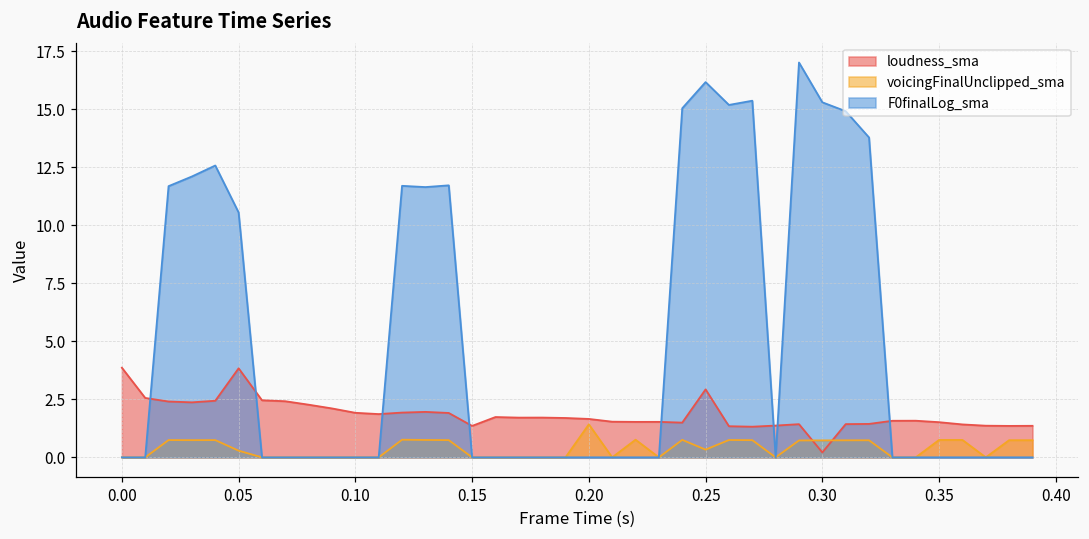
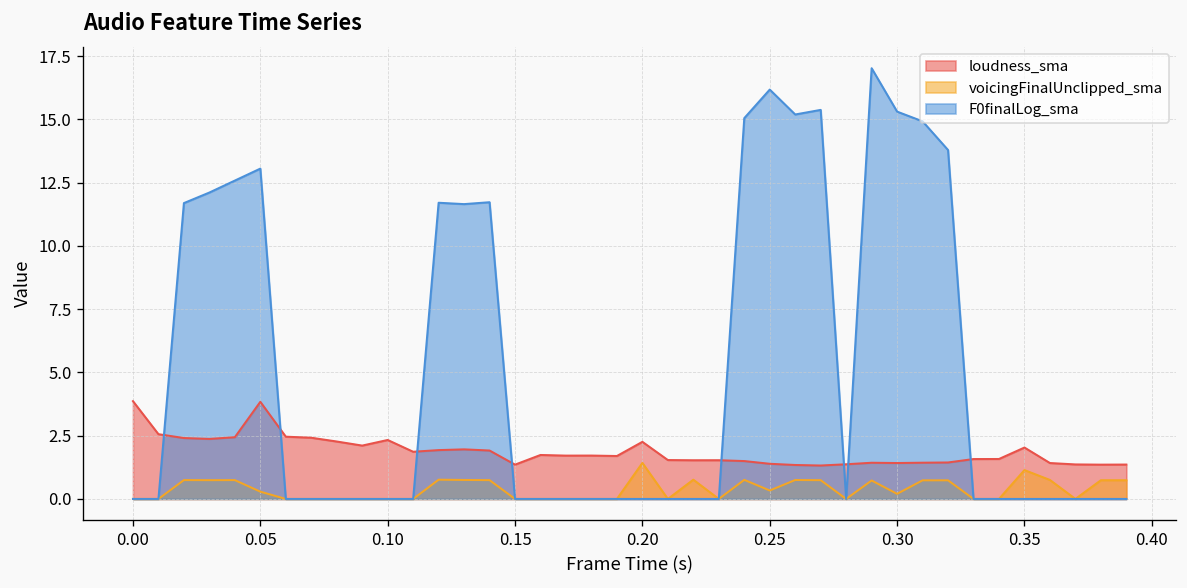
F0finalLog_sma, 0.05: 10.6 -> 13.1
loudness_sma, 0.10: 1.9 -> 2.3
loudness_sma, 0.20: 1.7 -> 2.3
loudness_sma, 0.25: 2.9 -> 1.4
loudness_sma, 0.30: 0.2 -> 1.4
voicingFinalUnclipped_sma, 0.30: 0.7 -> 0.2
loudness_sma, 0.35: 1.5 -> 2.0
voicingFinalUnclipped_sma, 0.35: 0.8 -> 1.1
